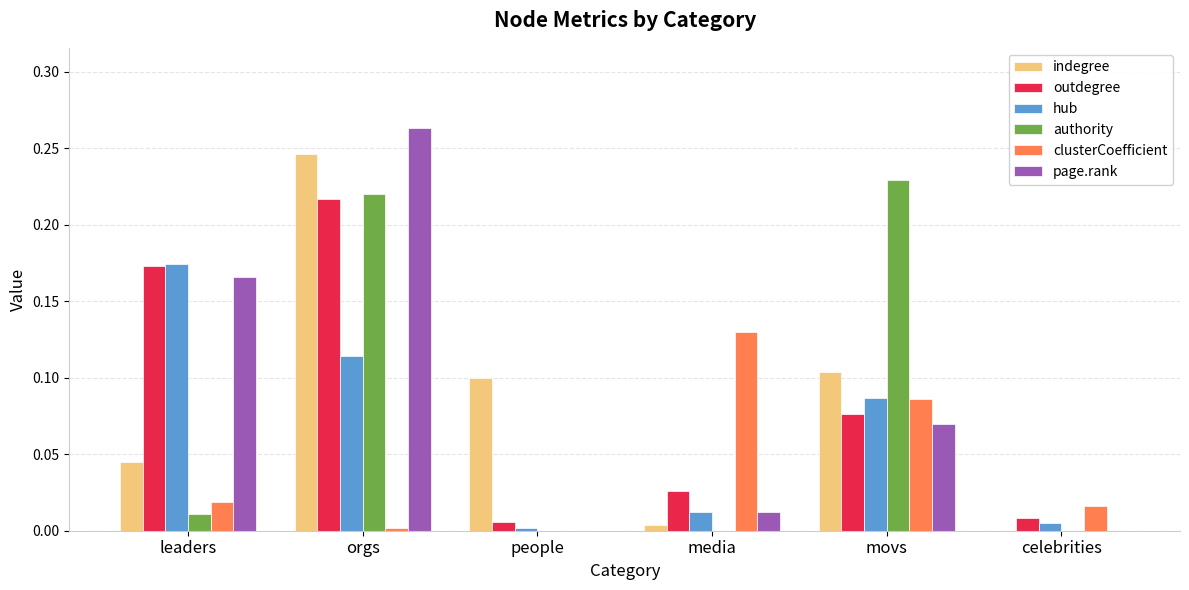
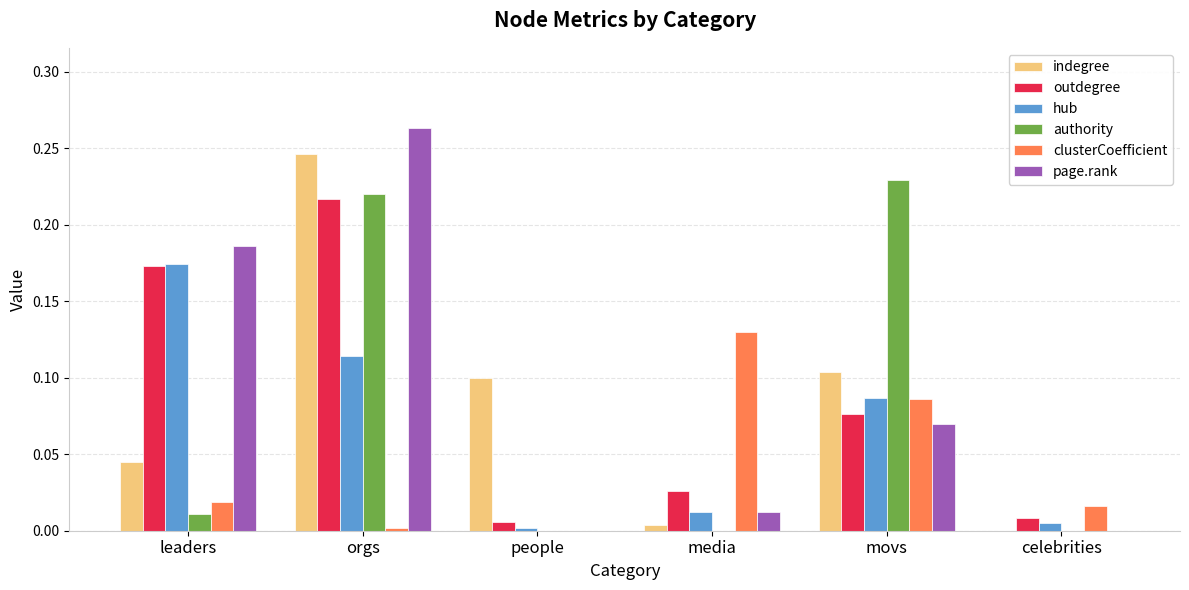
page.rank, leaders: 0.166 -> 0.186
